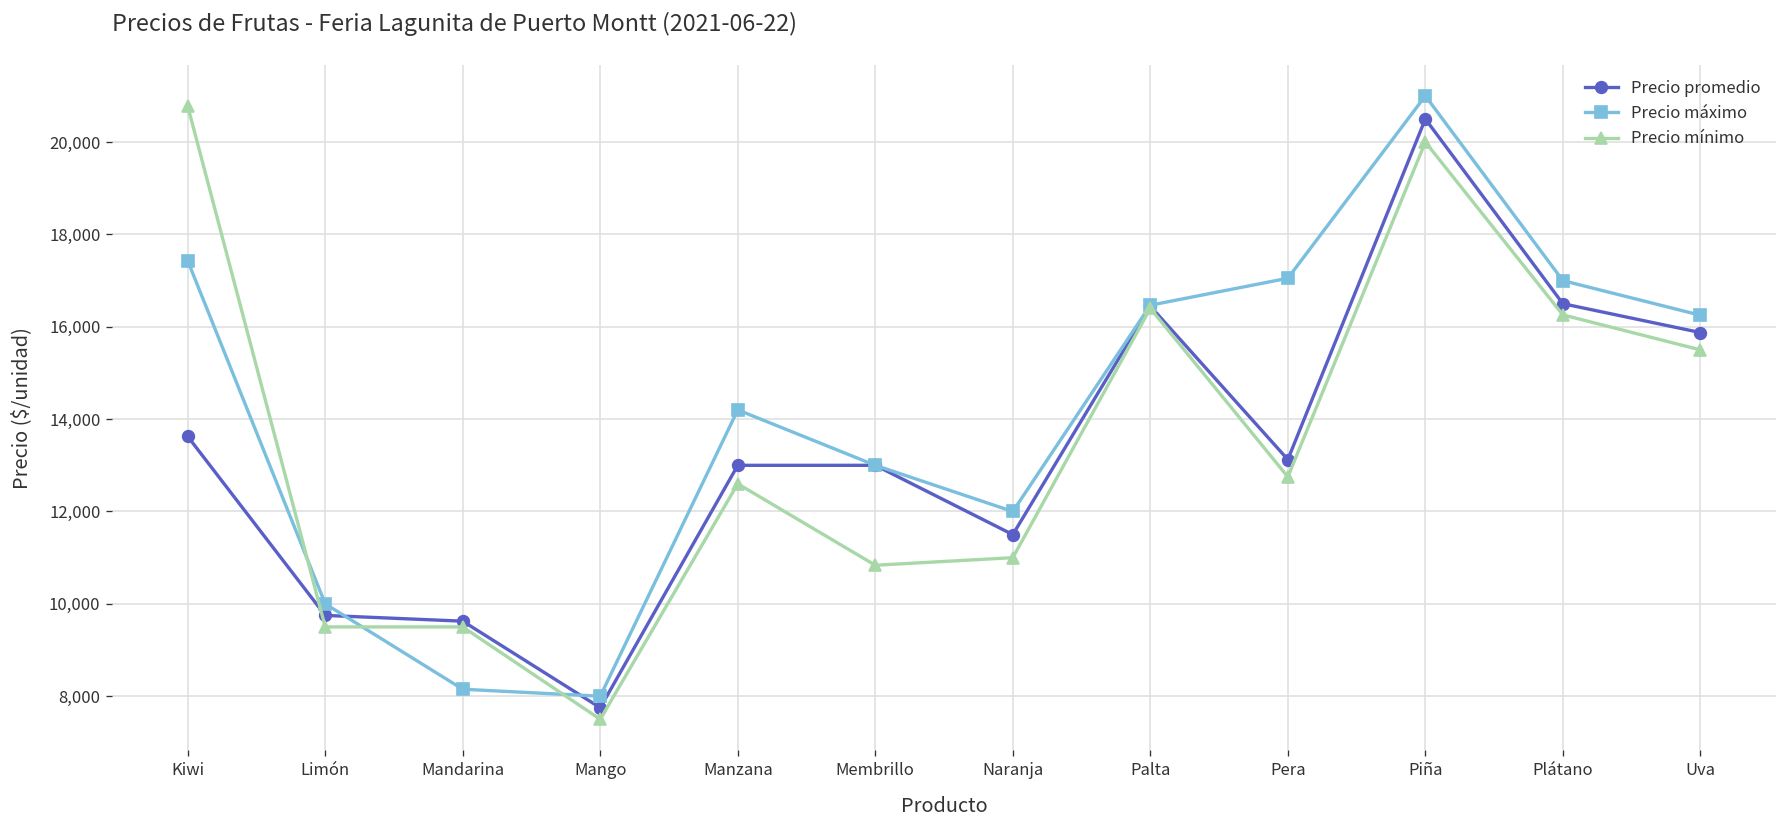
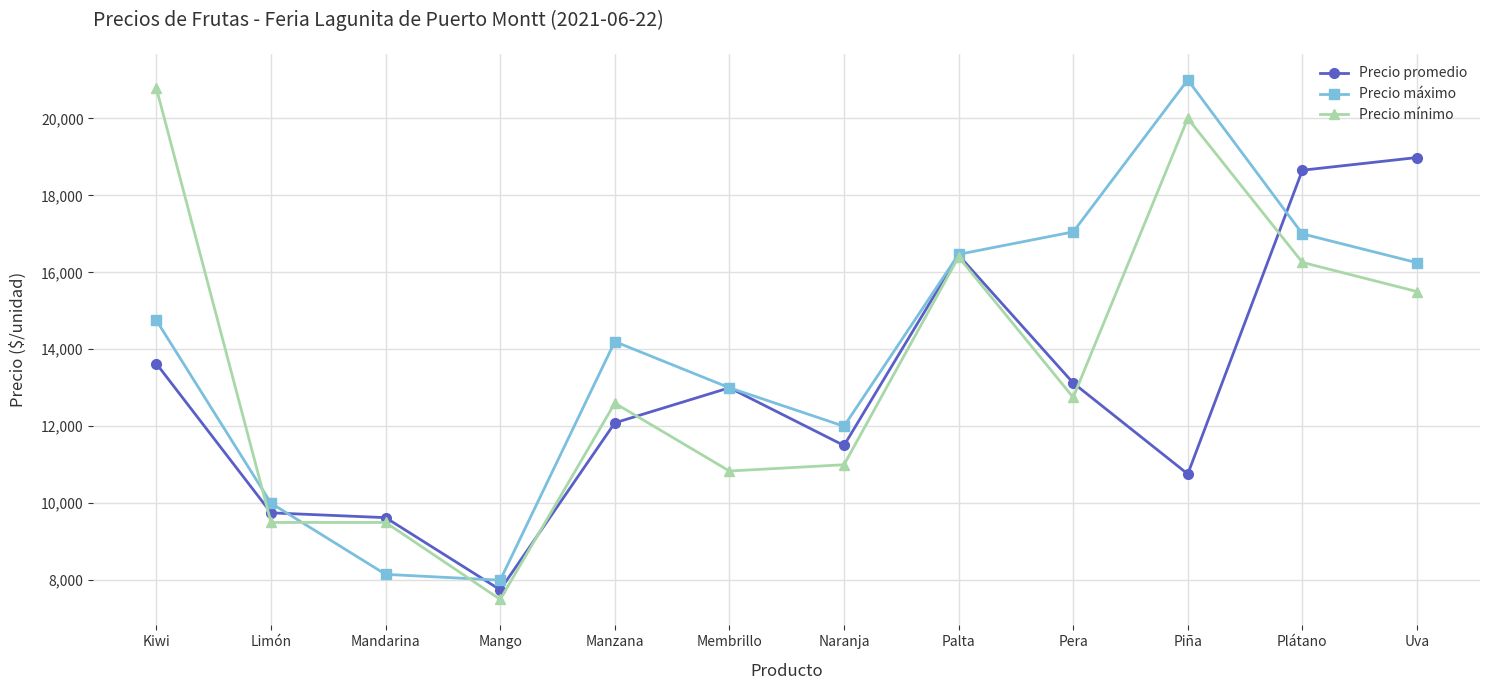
Precio máximo, Kiwi: 17,400 -> 14,800
Precio promedio, Manzana: 13,000 -> 12,100
Precio promedio, Piña: 20,500 -> 10,800
Precio promedio, Plátano: 16,500 -> 18,700
Precio promedio, Uva: 15,900 -> 19,000
